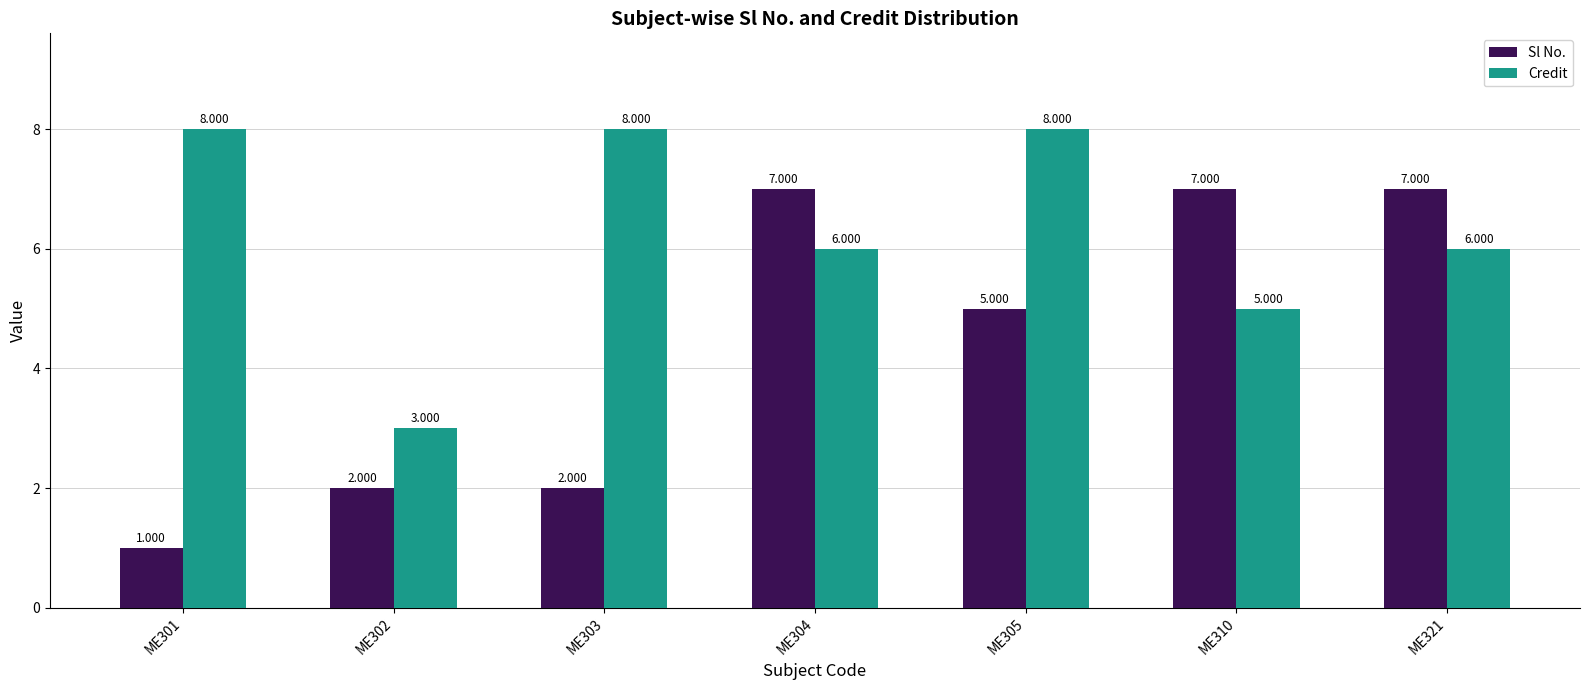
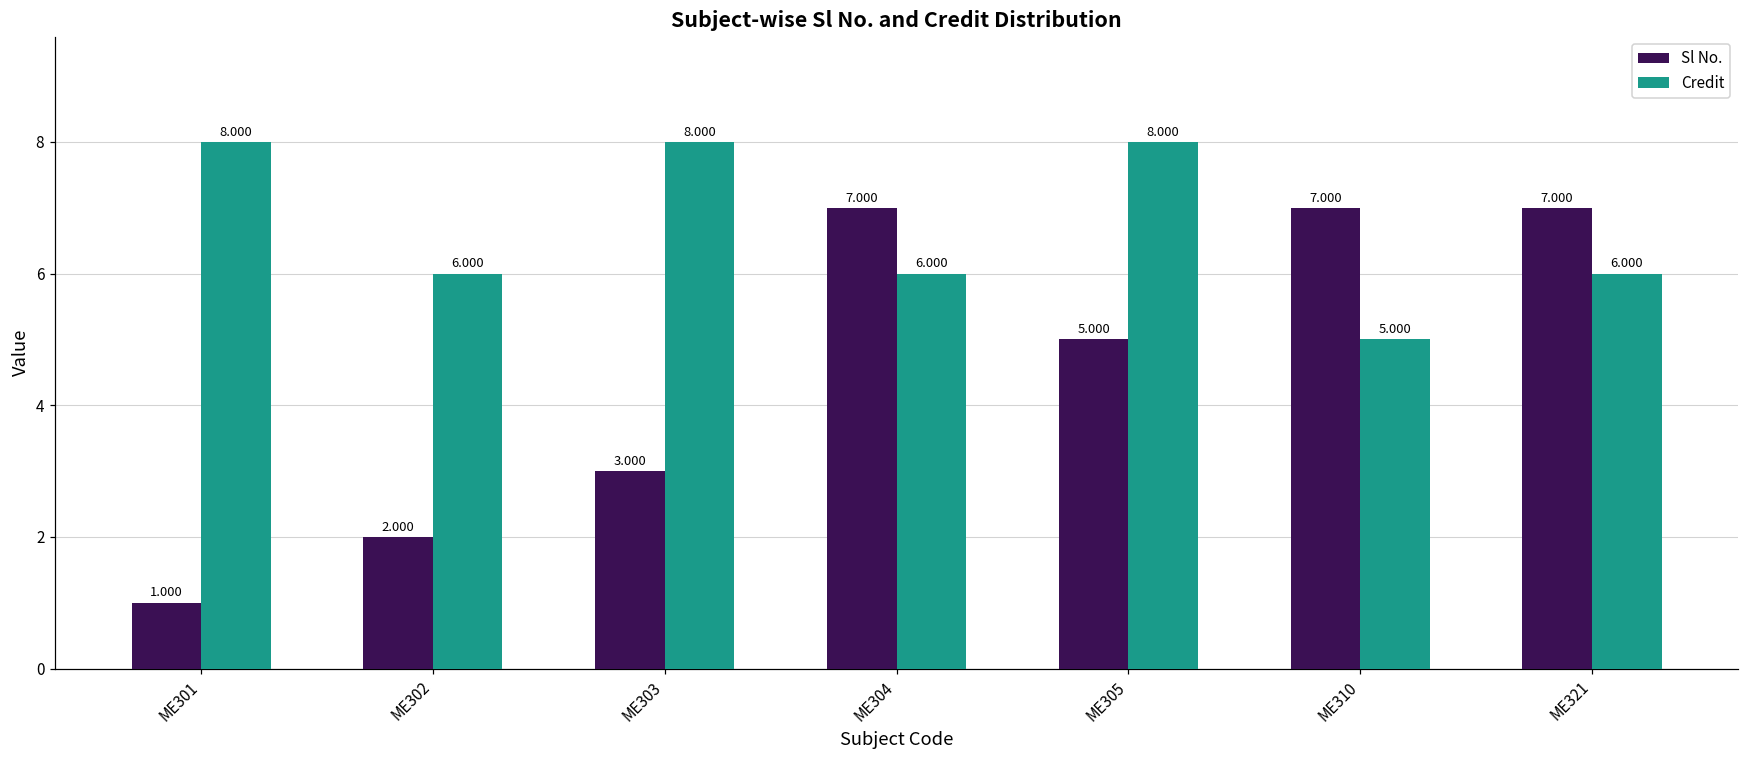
Credit, ME302: 3.000 -> 6.000
Sl No., ME303: 2.000 -> 3.000
